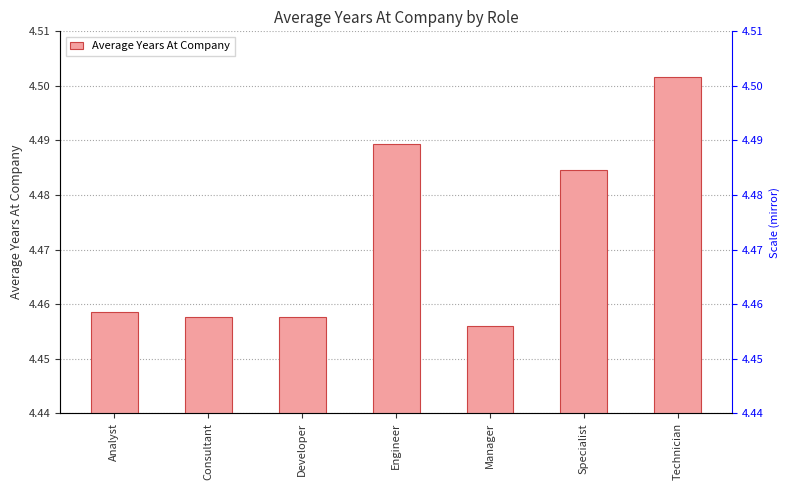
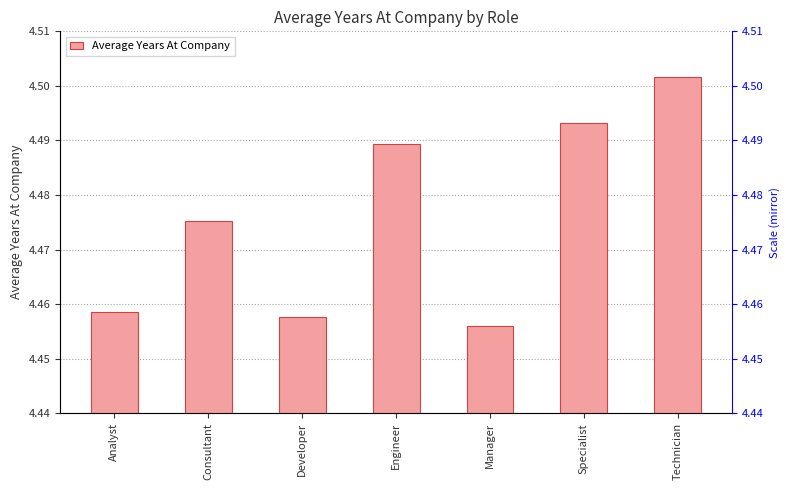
Consultant: 4.458 -> 4.475
Specialist: 4.485 -> 4.493
